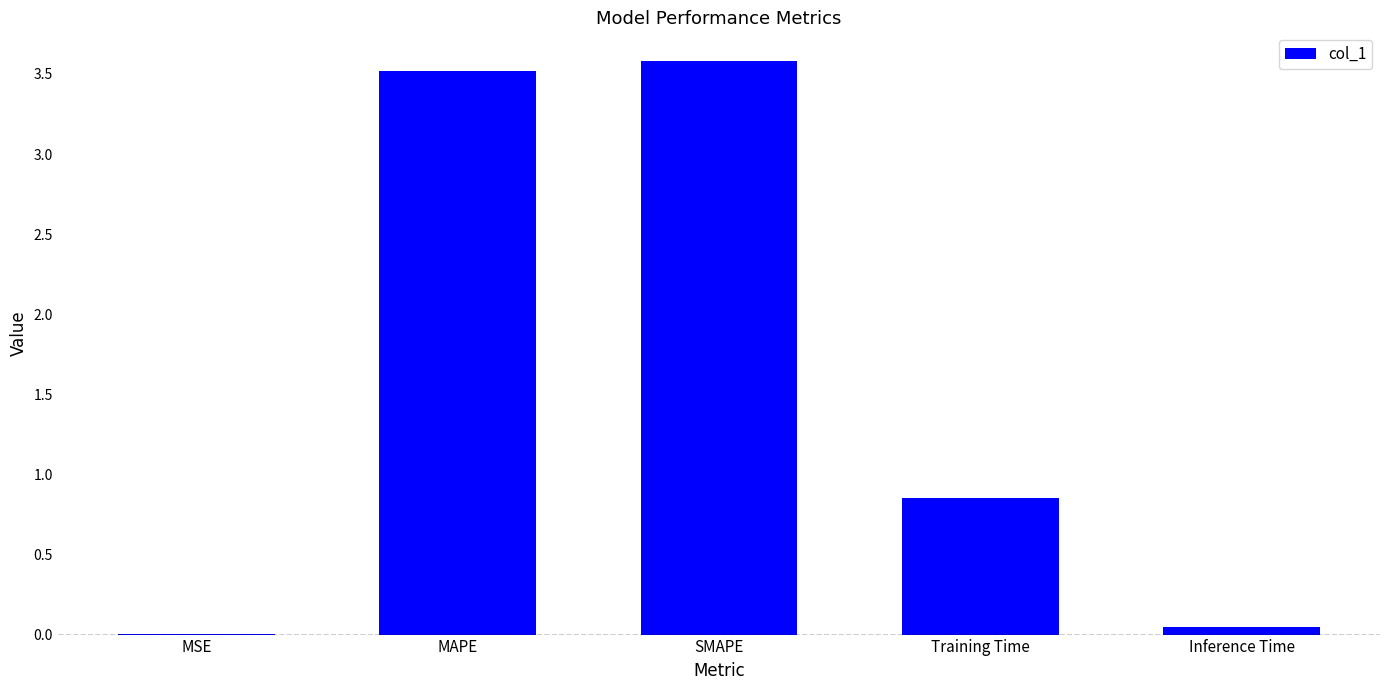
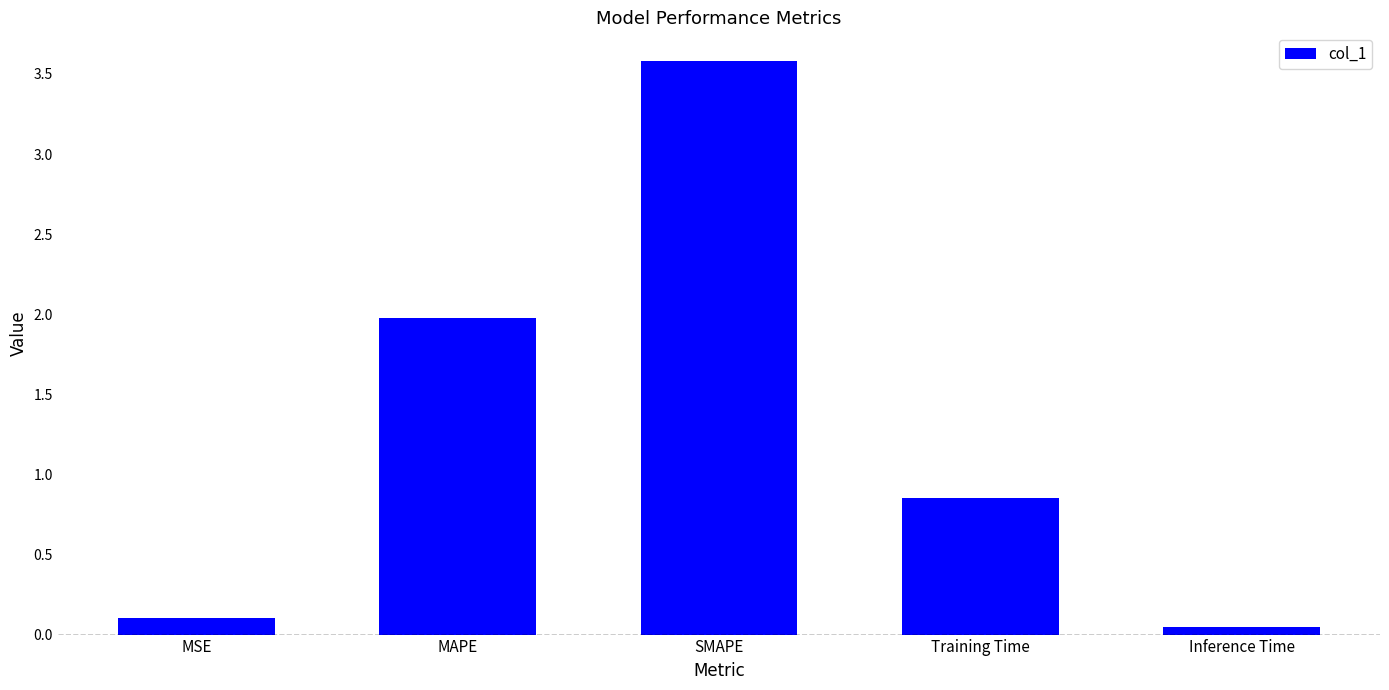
MSE: 0.00 -> 0.10
MAPE: 3.52 -> 1.97
